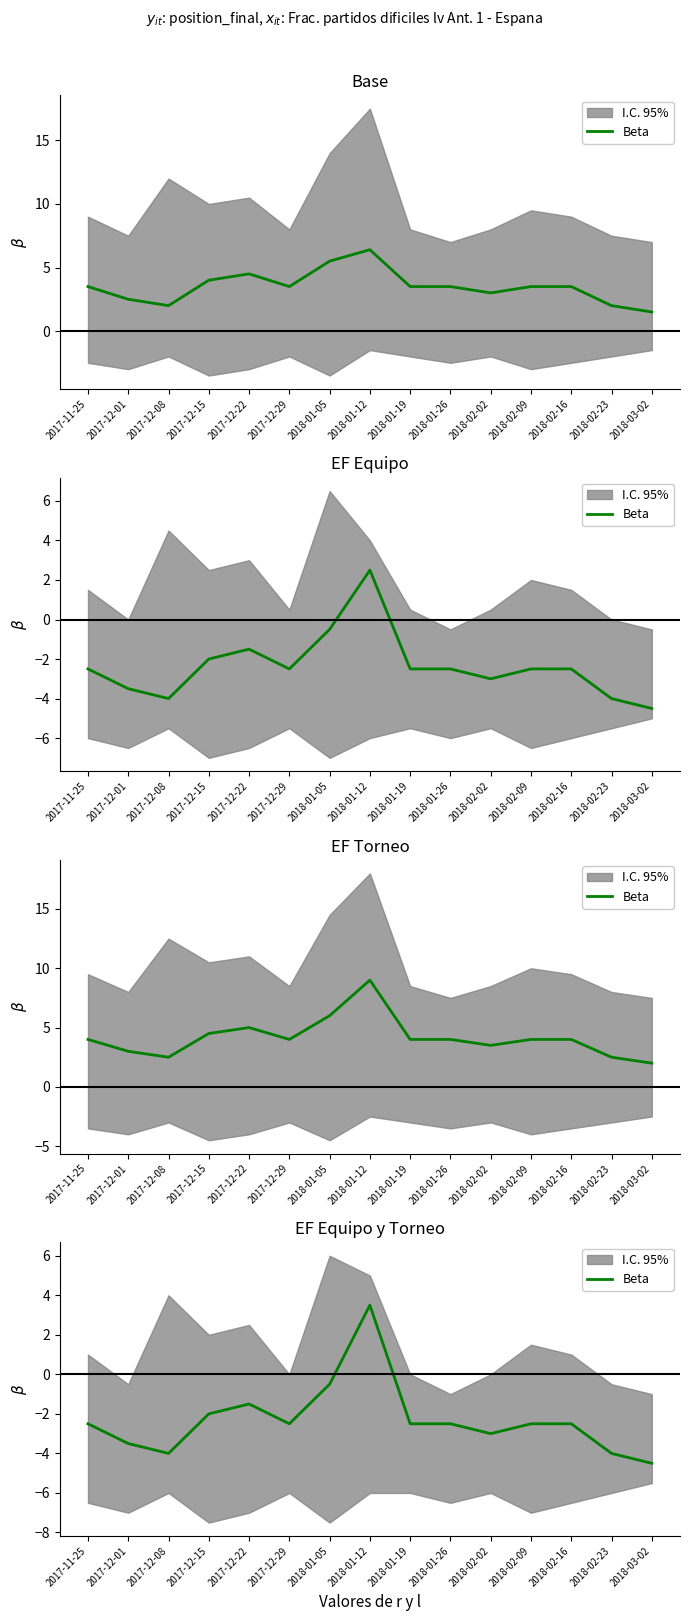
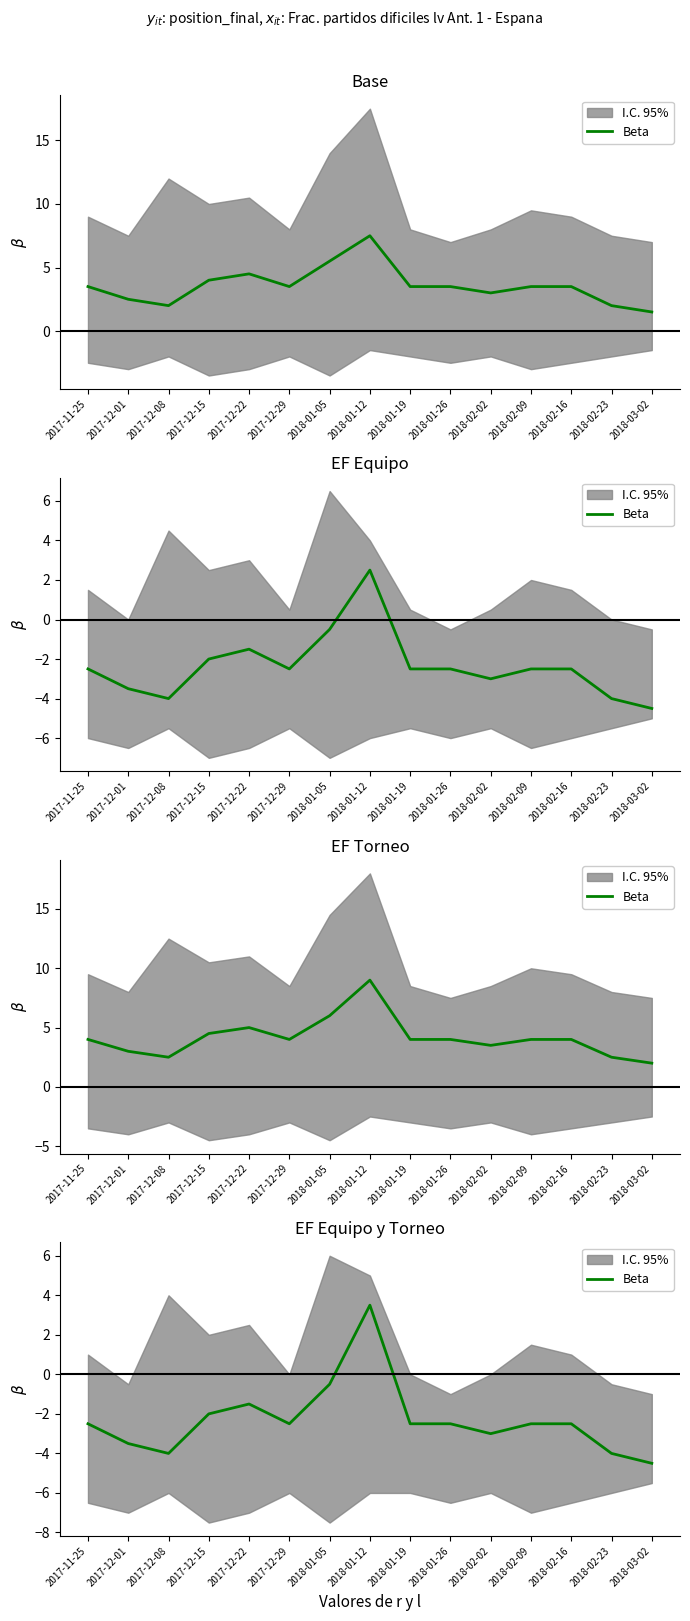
Base, Beta, 2018-01-12: 6.4 -> 7.5
